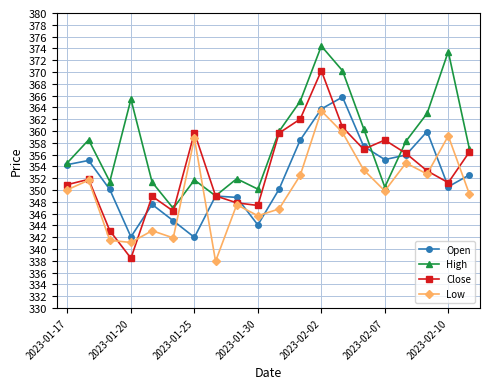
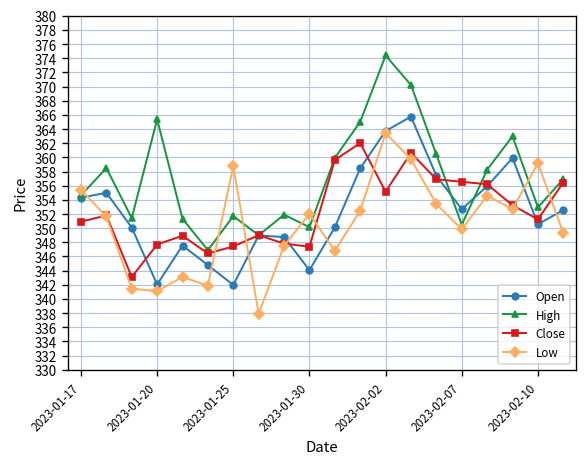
Low, 2023-01-17: 350 -> 355
Close, 2023-01-20: 338 -> 348
Close, 2023-01-25: 360 -> 347
Low, 2023-01-30: 346 -> 352
Close, 2023-02-02: 370 -> 355
Open, 2023-02-07: 355 -> 353
Close, 2023-02-07: 358 -> 357
High, 2023-02-10: 373 -> 353
